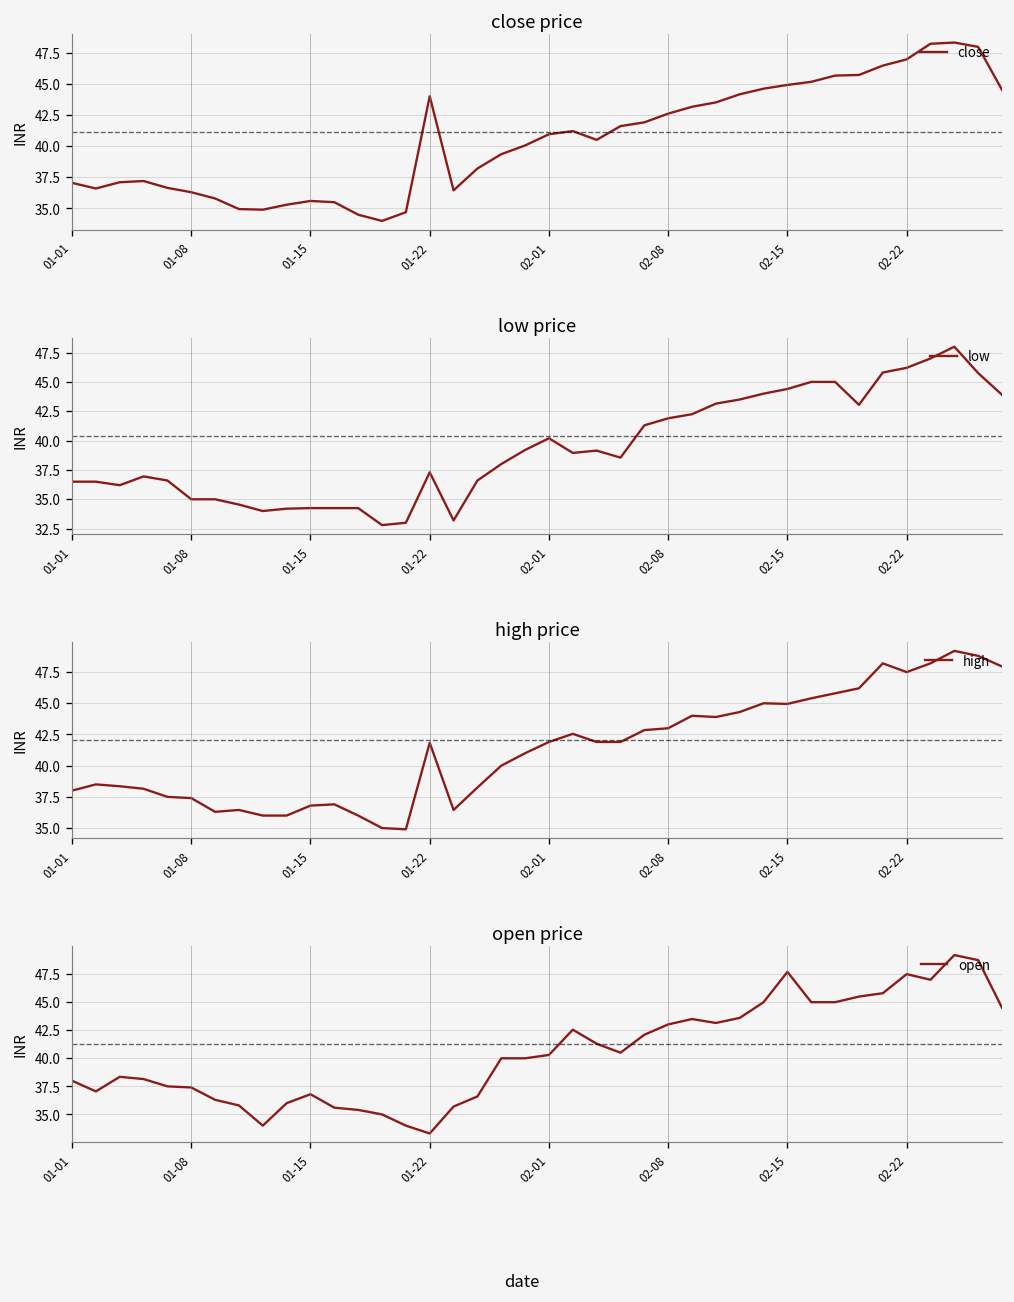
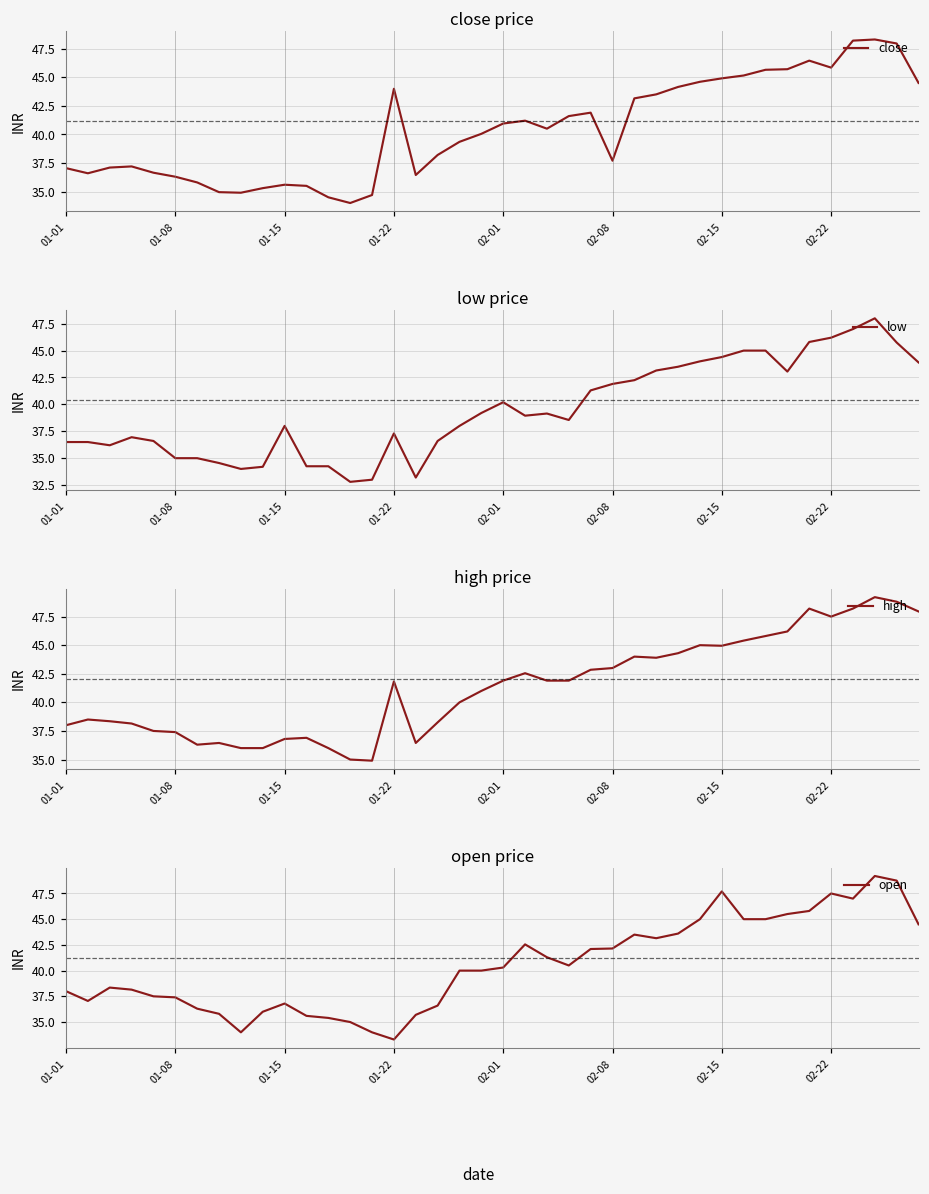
close price, 02-08: 42.6 -> 37.7
close price, 02-22: 47.0 -> 45.8
low price, 01-15: 34 -> 38
open price, 02-08: 43 -> 42
